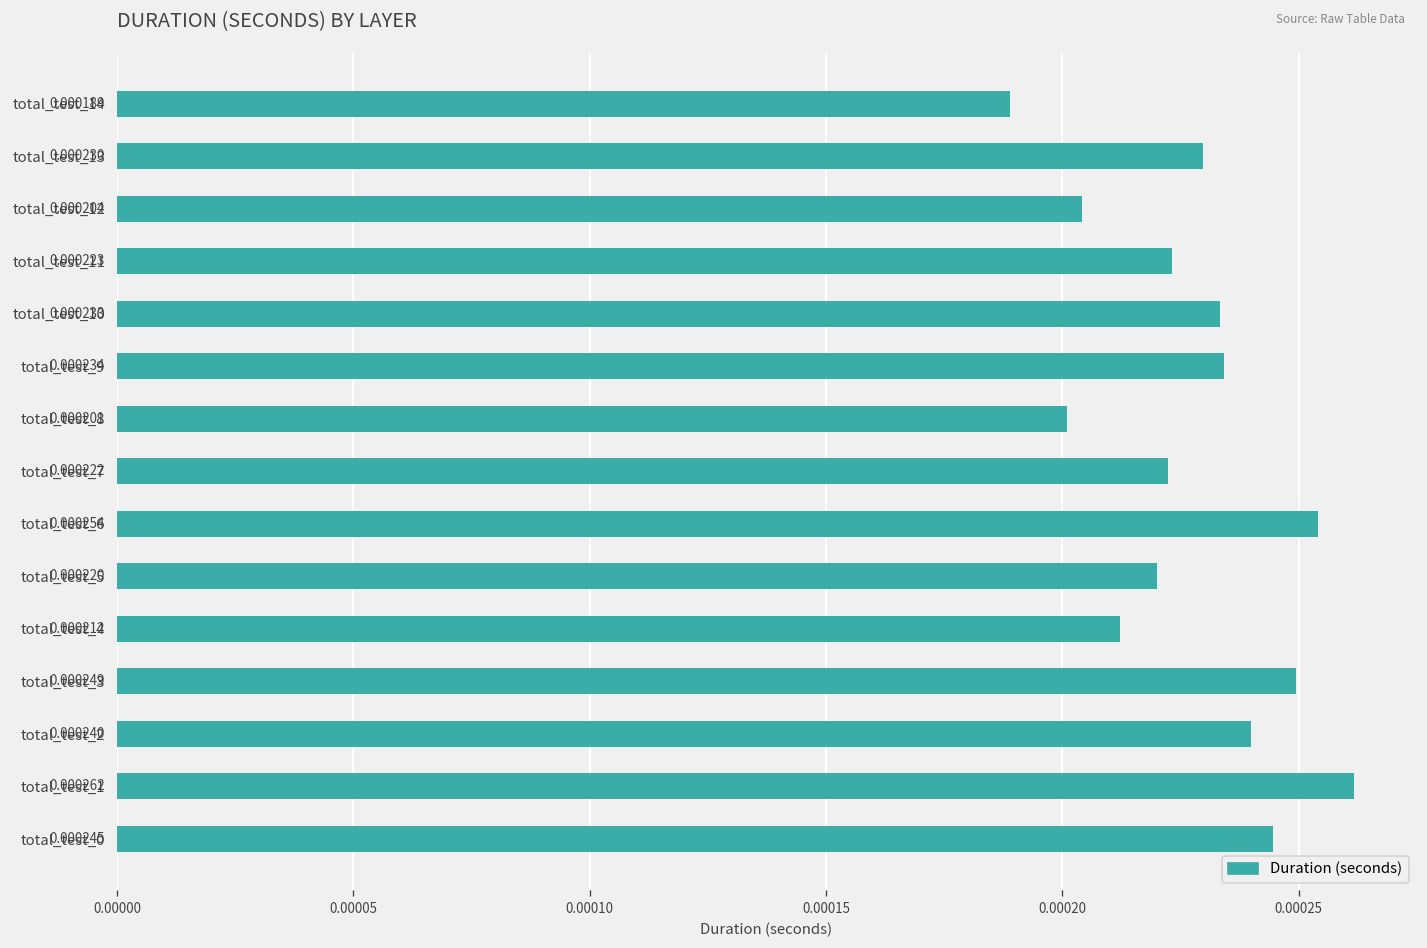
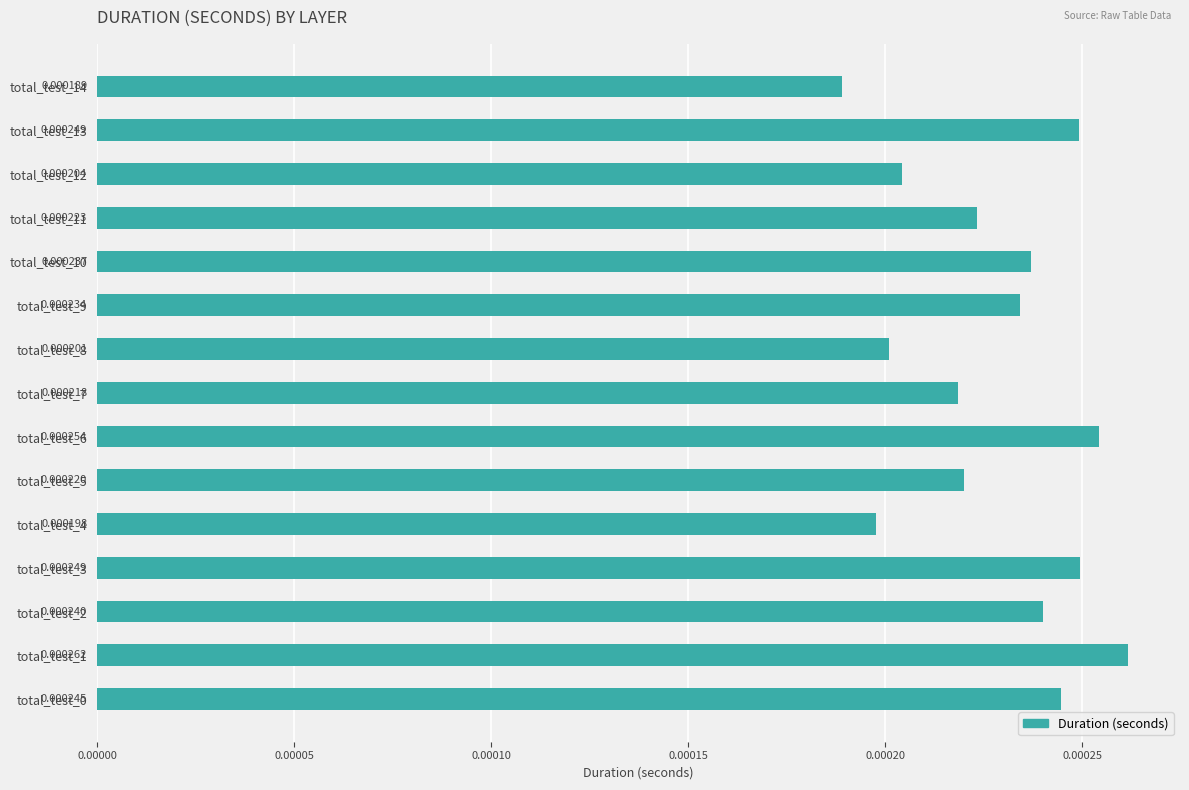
total_test_13: 0.000230 -> 0.000249
total_test_10: 0.000233 -> 0.000237
total_test_7: 0.000222 -> 0.000218
total_test_4: 0.000212 -> 0.000198
